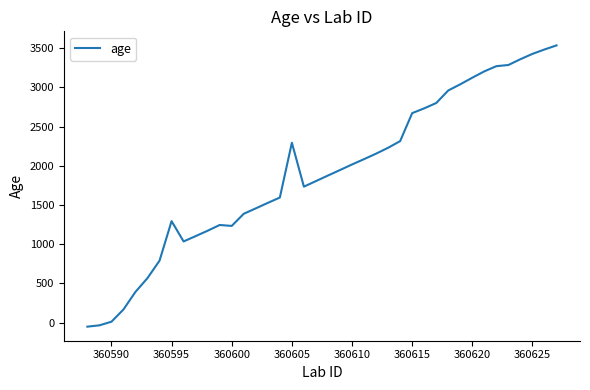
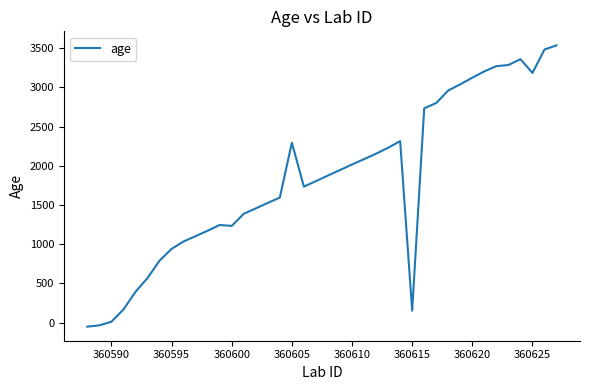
360595: 1300 -> 900
360615: 2700 -> 200
360625: 3400 -> 3200
